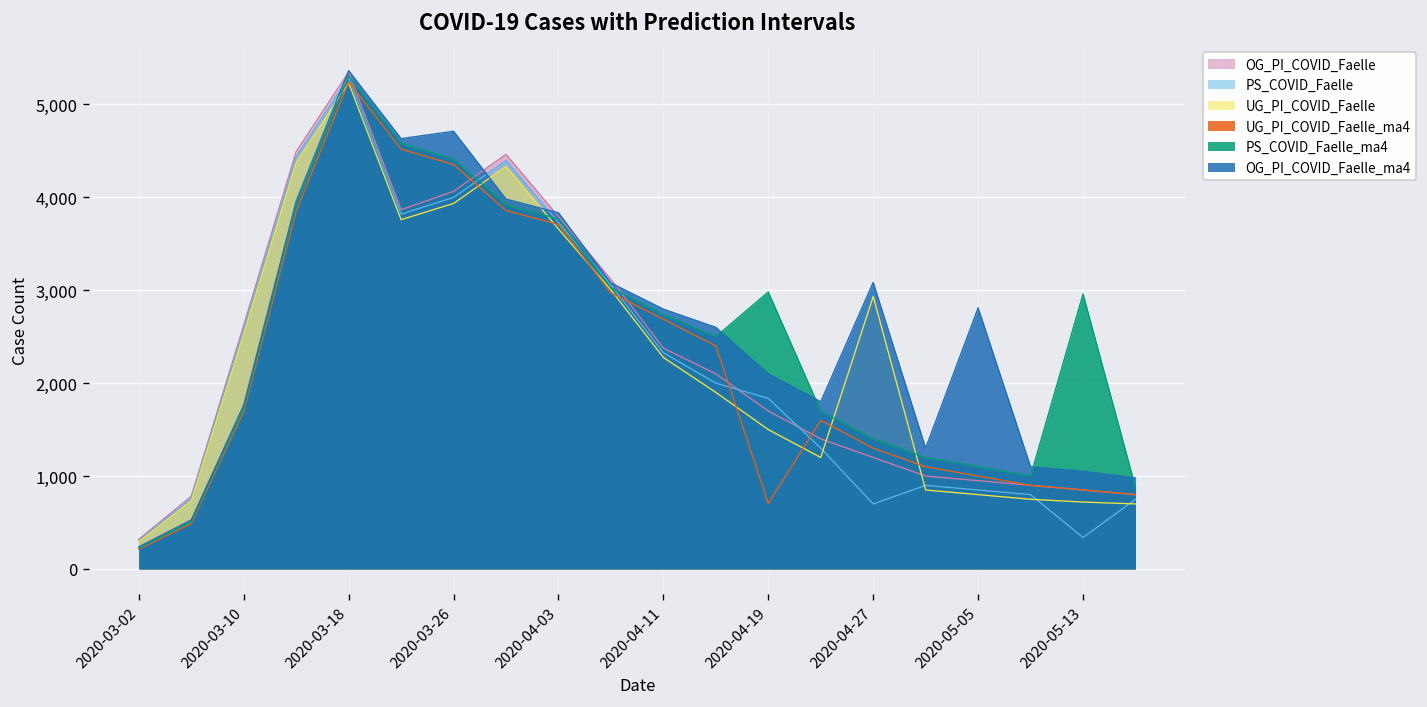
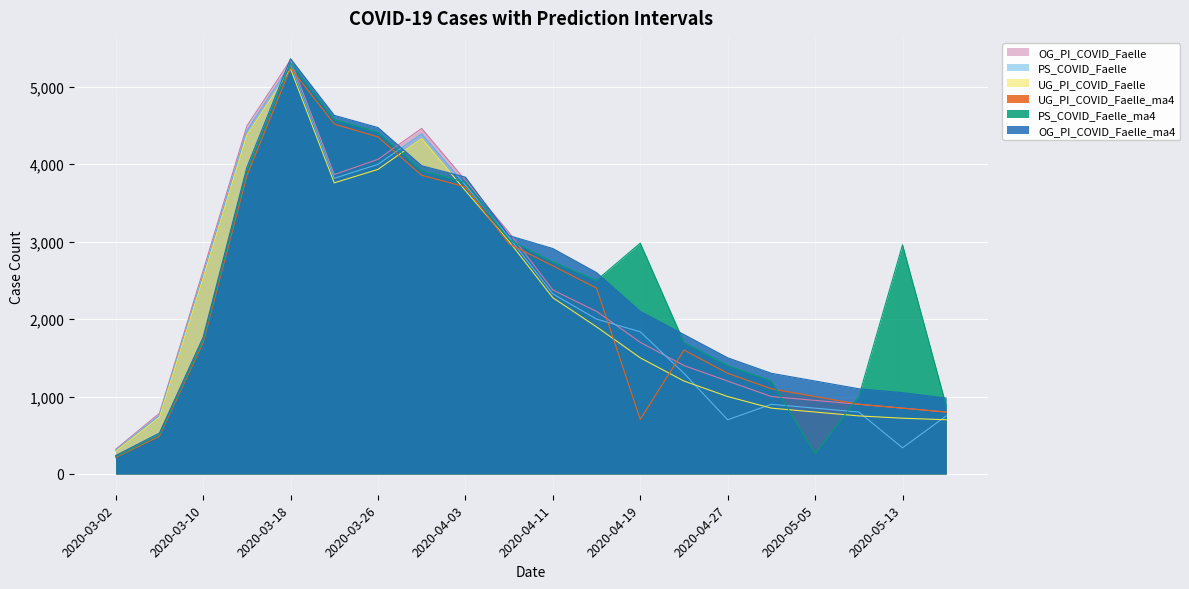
OG_PI_COVID_Faelle_ma4, 2020-03-26: 4,700 -> 4,500
OG_PI_COVID_Faelle_ma4, 2020-04-11: 2,800 -> 2,900
UG_PI_COVID_Faelle, 2020-04-27: 2,900 -> 1,000
OG_PI_COVID_Faelle_ma4, 2020-04-27: 3,100 -> 1,500
PS_COVID_Faelle_ma4, 2020-05-05: 1,100 -> 300
OG_PI_COVID_Faelle_ma4, 2020-05-05: 2,800 -> 1,200
